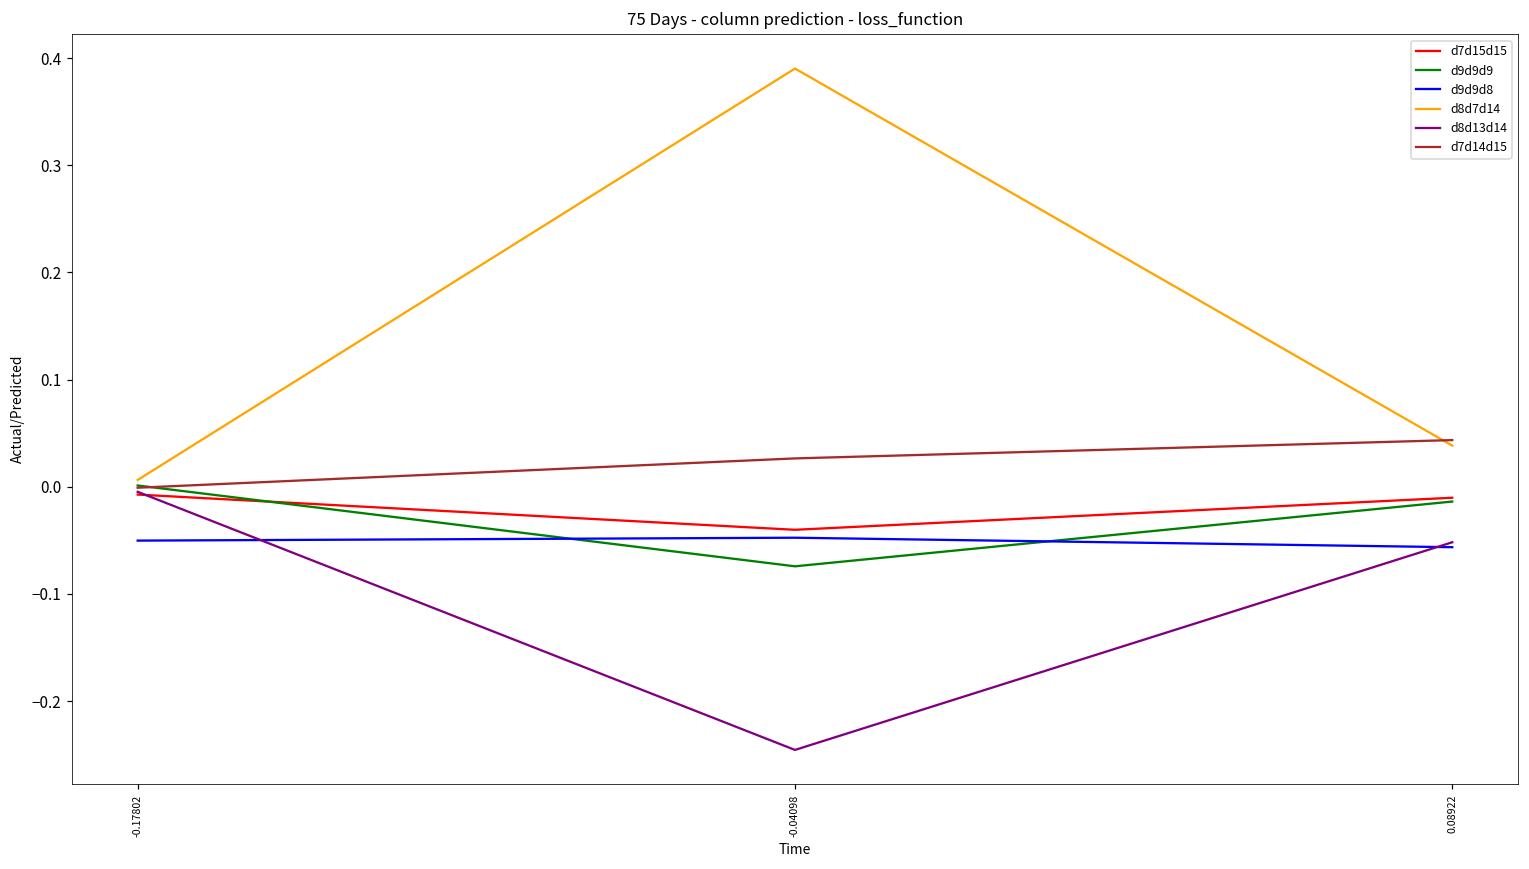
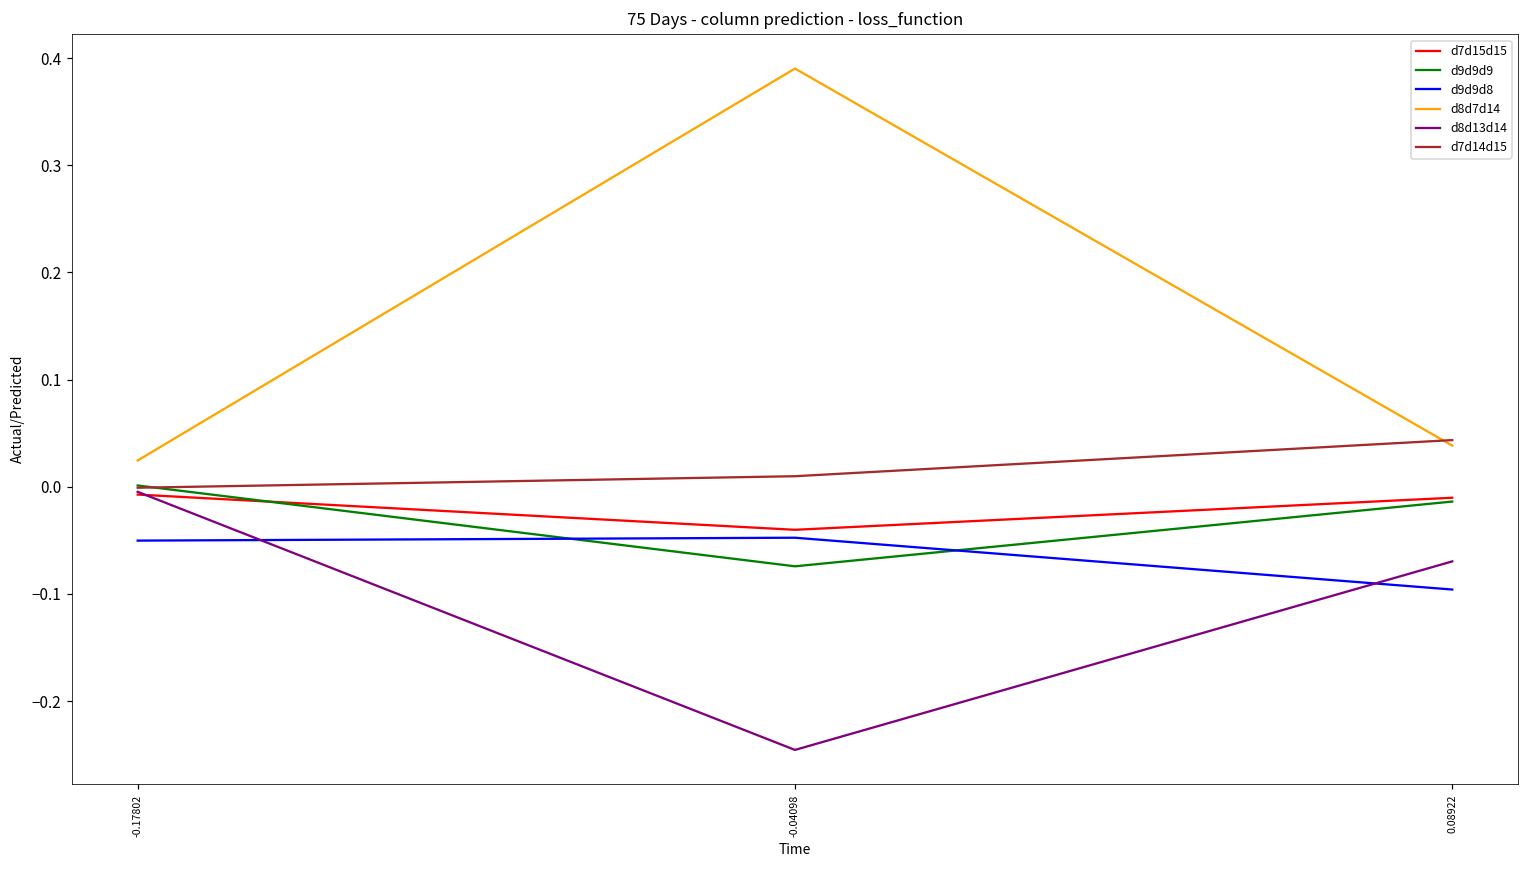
d8d7d14, -0.17802: 0.01 -> 0.02
d7d14d15, -0.04098: 0.03 -> 0.01
d9d9d8, 0.08922: -0.06 -> -0.10
d8d13d14, 0.08922: -0.05 -> -0.07
